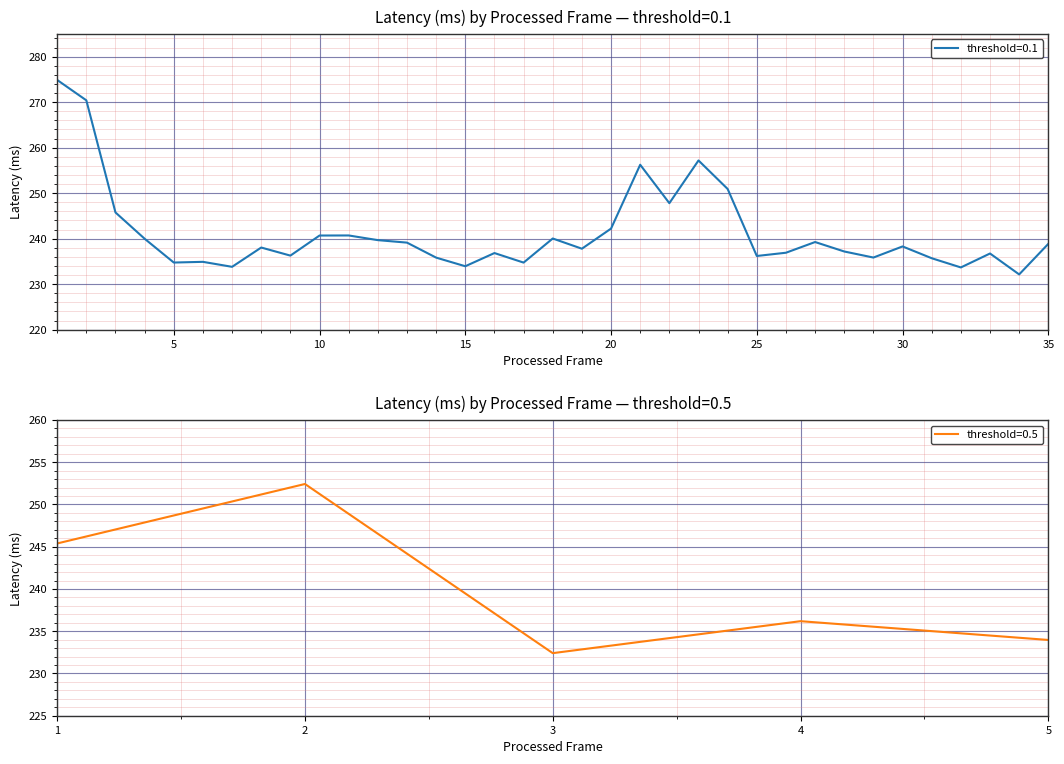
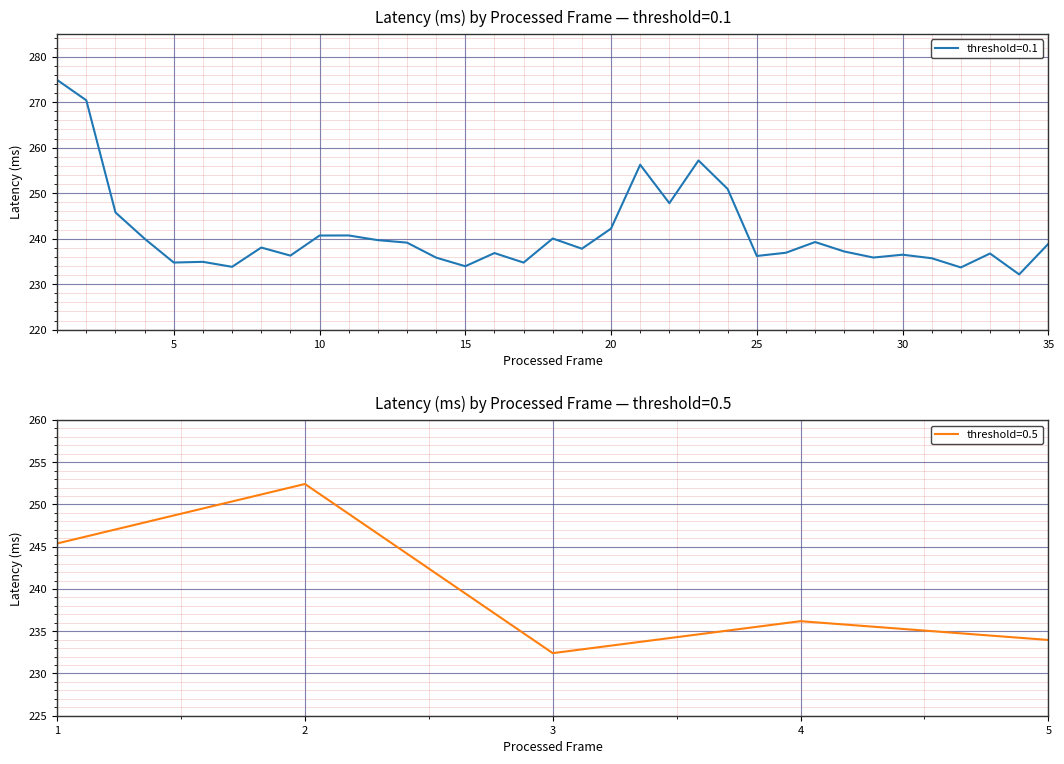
Latency (ms) by Processed Frame — threshold=0.1, 30: 238 -> 236
